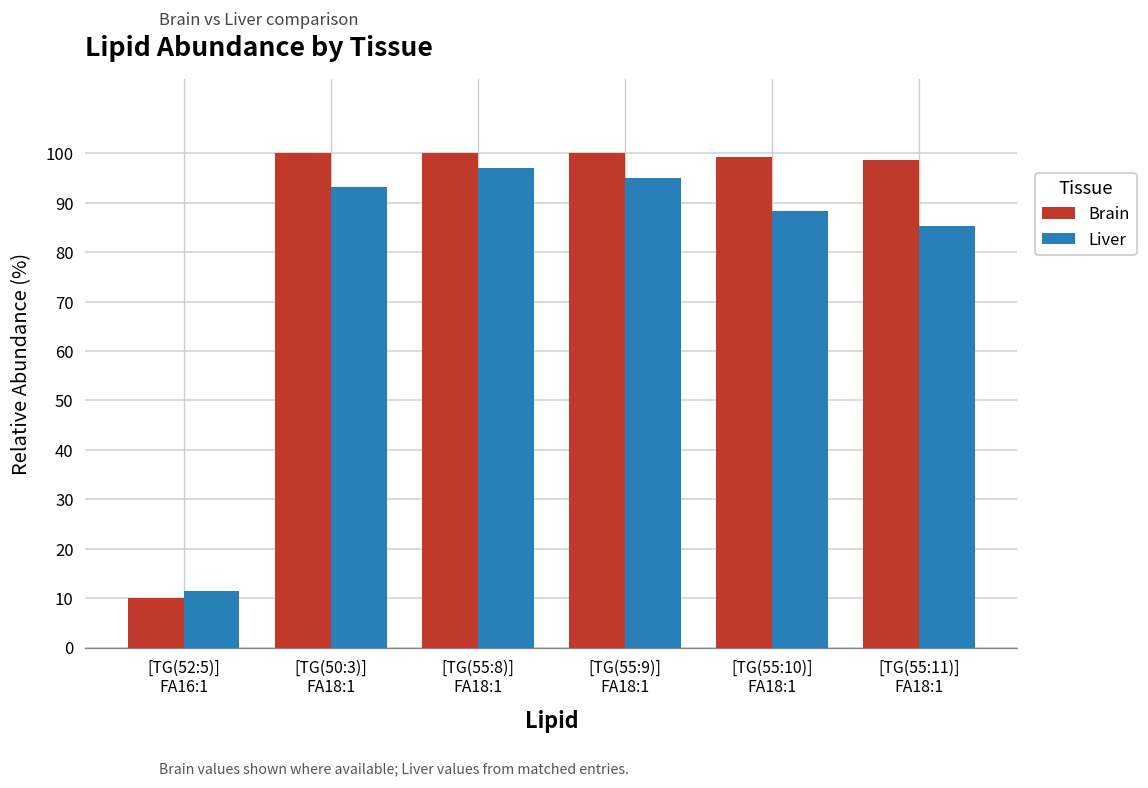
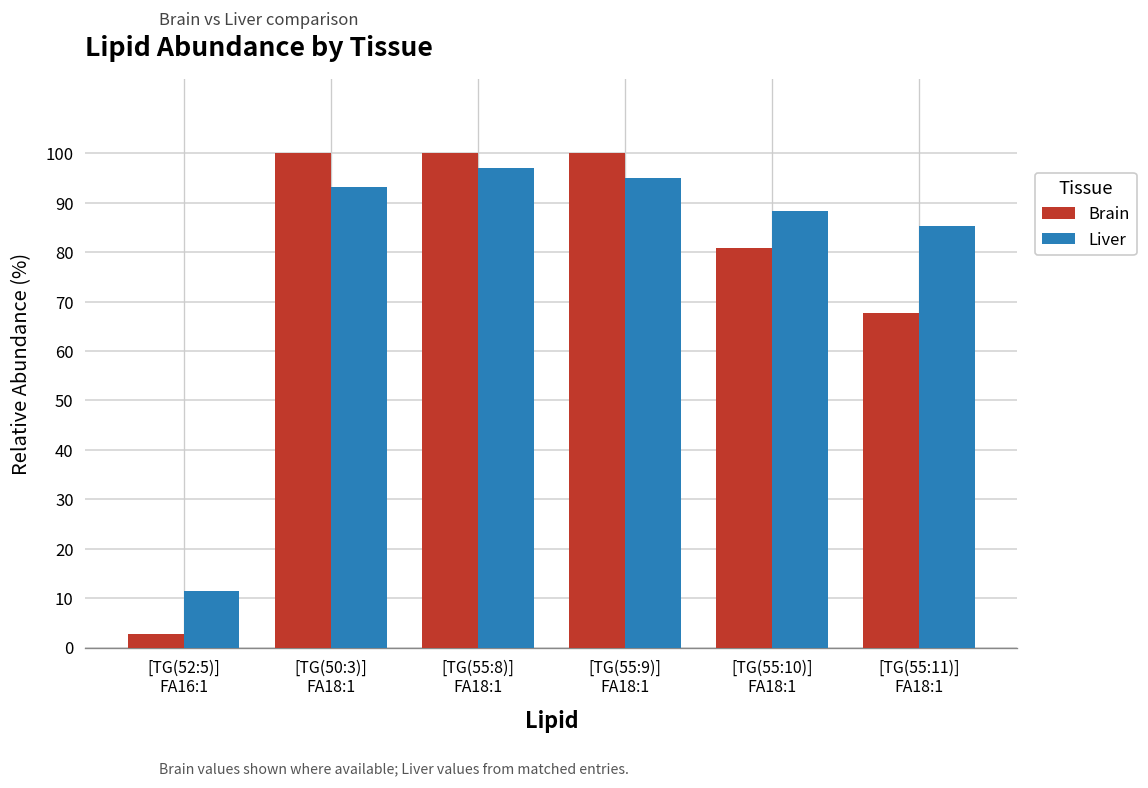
Brain, [TG(52:5)] FA16:1: 10 -> 3
Brain, [TG(55:10)] FA18:1: 99 -> 81
Brain, [TG(55:11)] FA18:1: 99 -> 68
